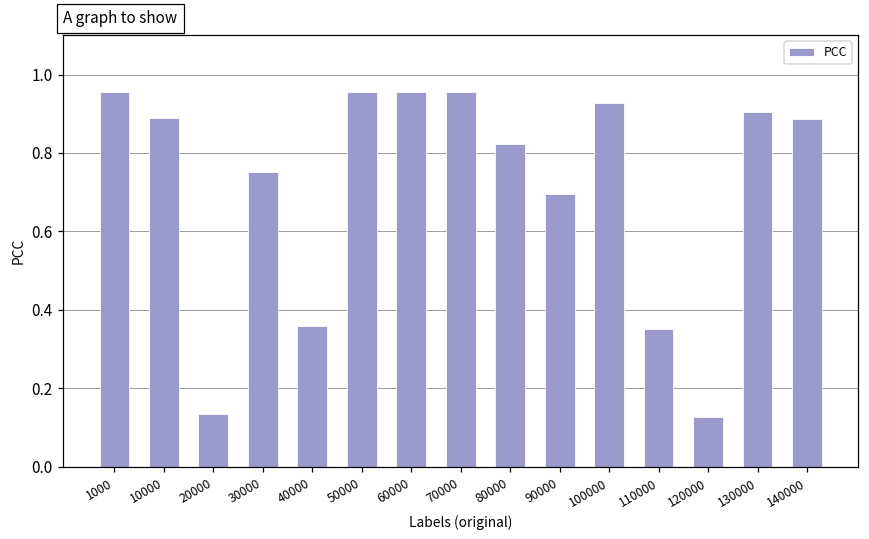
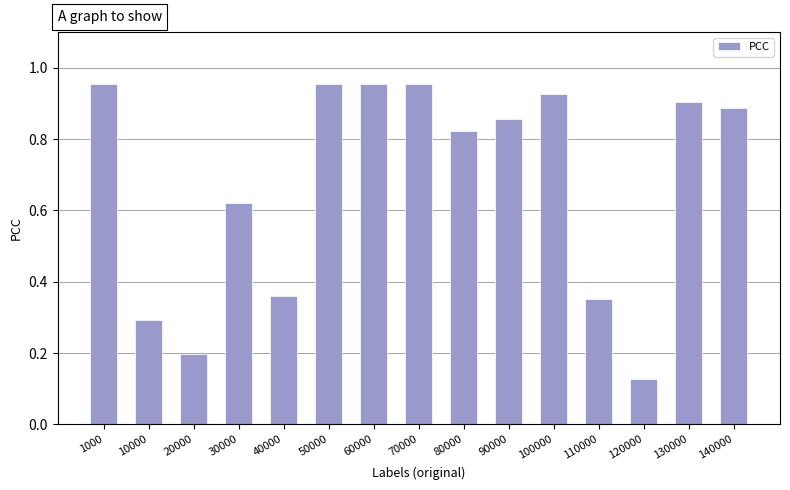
10000: 0.89 -> 0.29
20000: 0.13 -> 0.20
30000: 0.75 -> 0.62
90000: 0.70 -> 0.86
